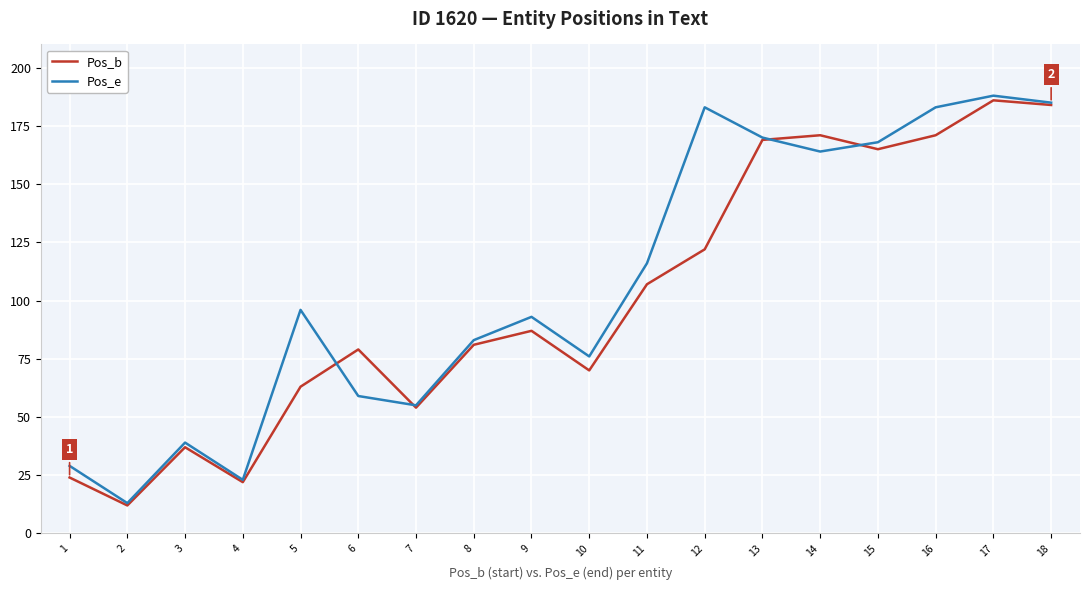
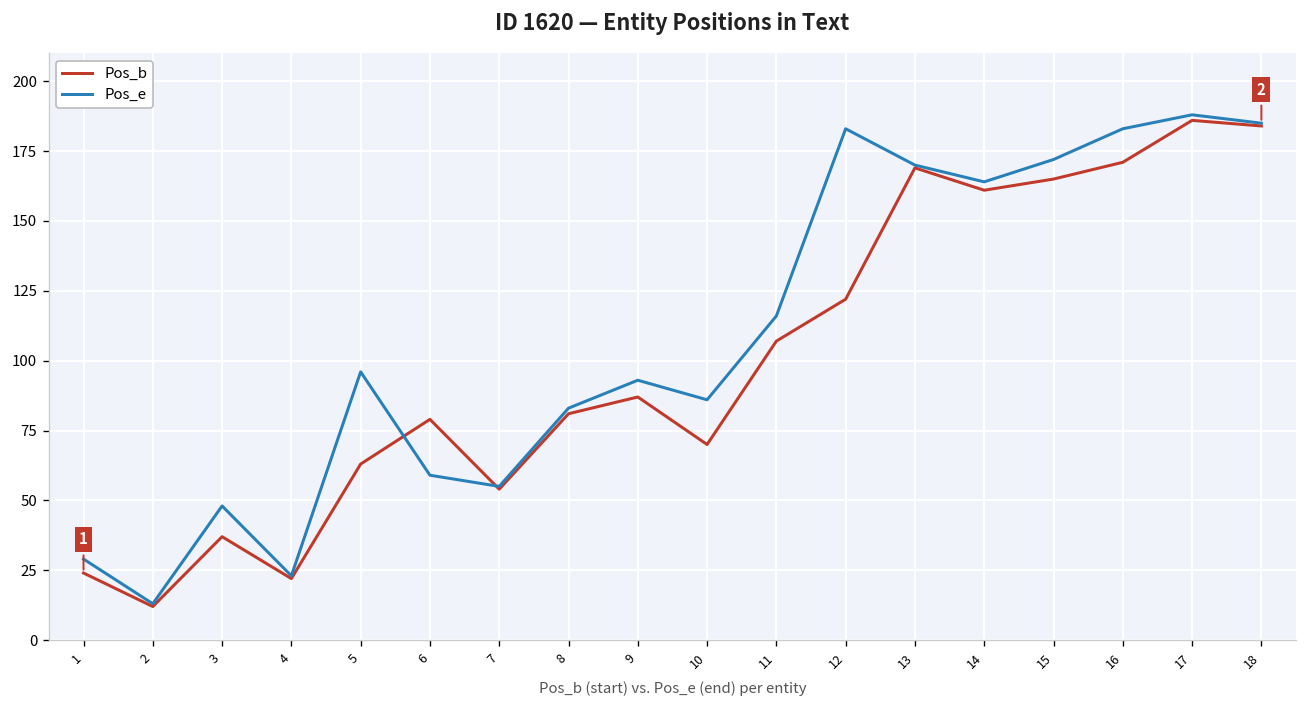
Pos_e, 3: 39 -> 48
Pos_e, 10: 76 -> 86
Pos_b, 14: 171 -> 161
Pos_e, 15: 168 -> 172
